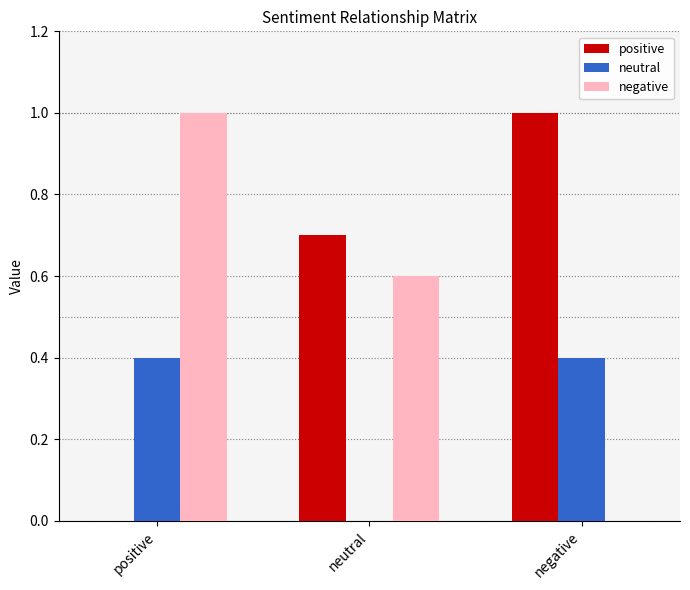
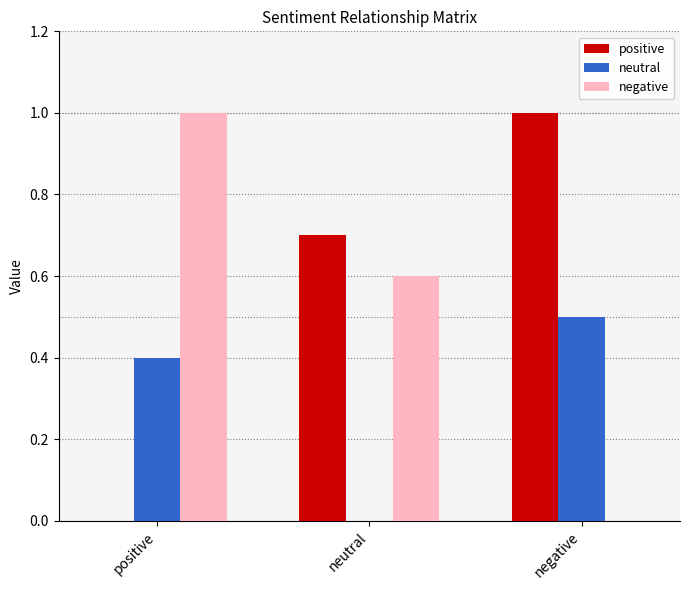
neutral, negative: 0.4 -> 0.5
